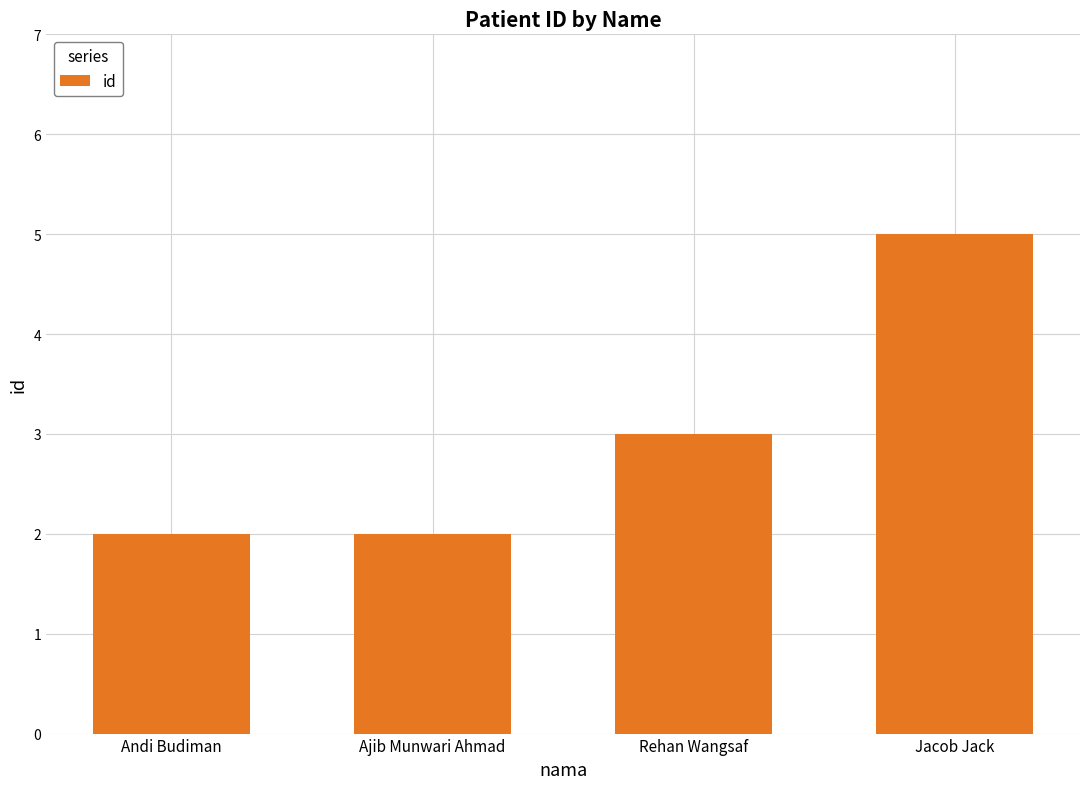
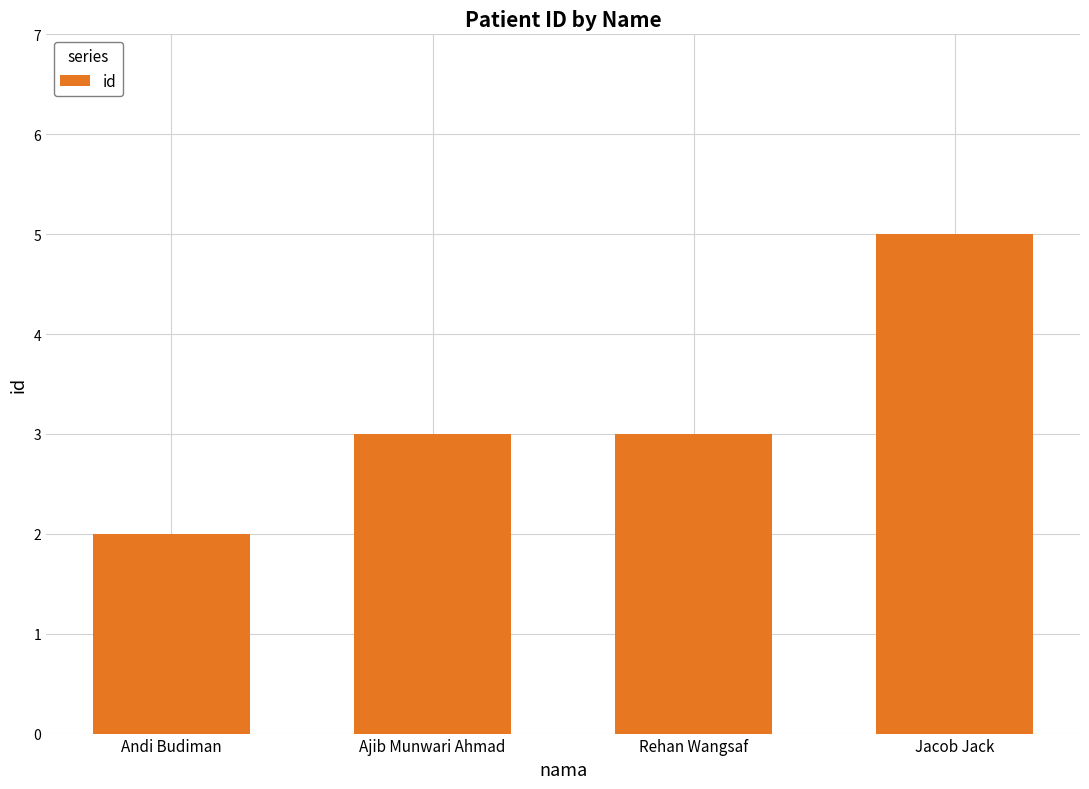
Ajib Munwari Ahmad: 2 -> 3
